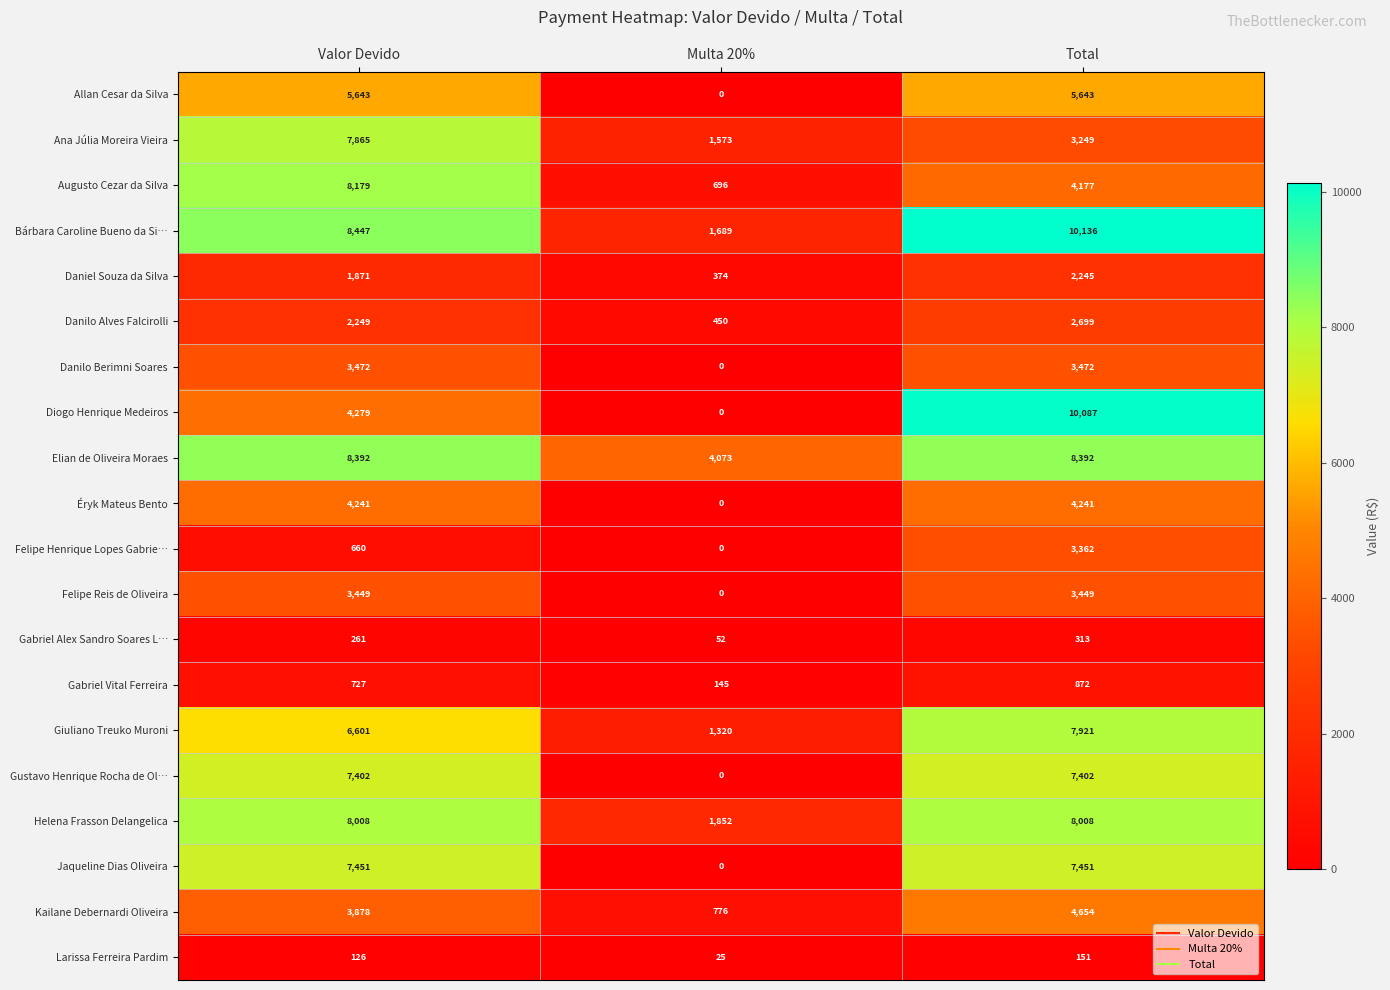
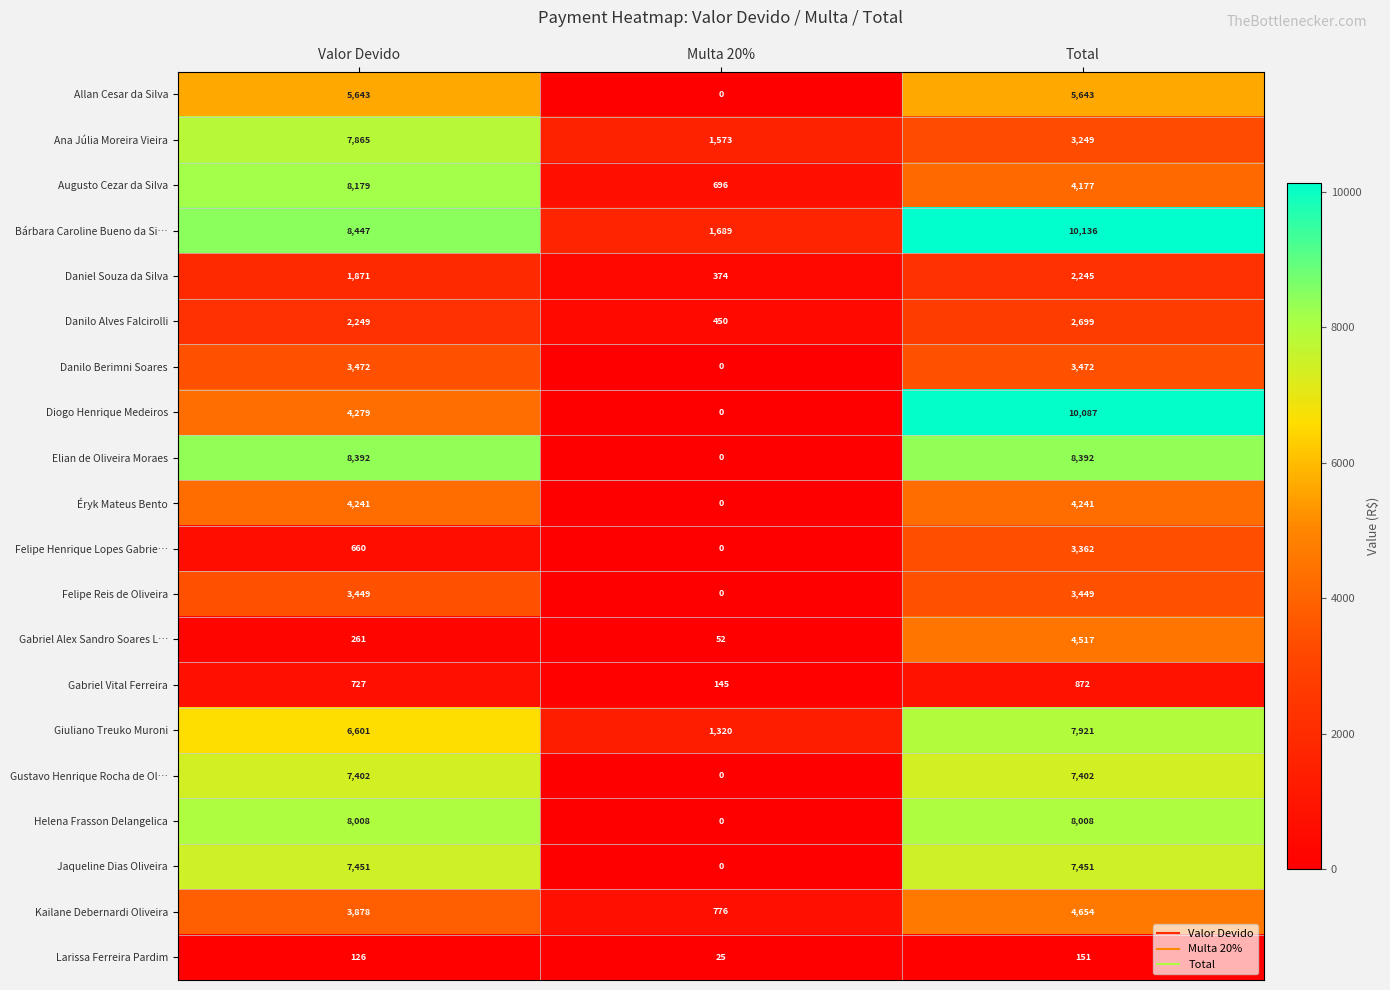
Elian de Oliveira Moraes, Multa 20%: 4,073 -> 0
Gabriel Alex Sandro Soares L…, Total: 313 -> 4,517
Helena Frasson Delangelica, Multa 20%: 1,852 -> 0
